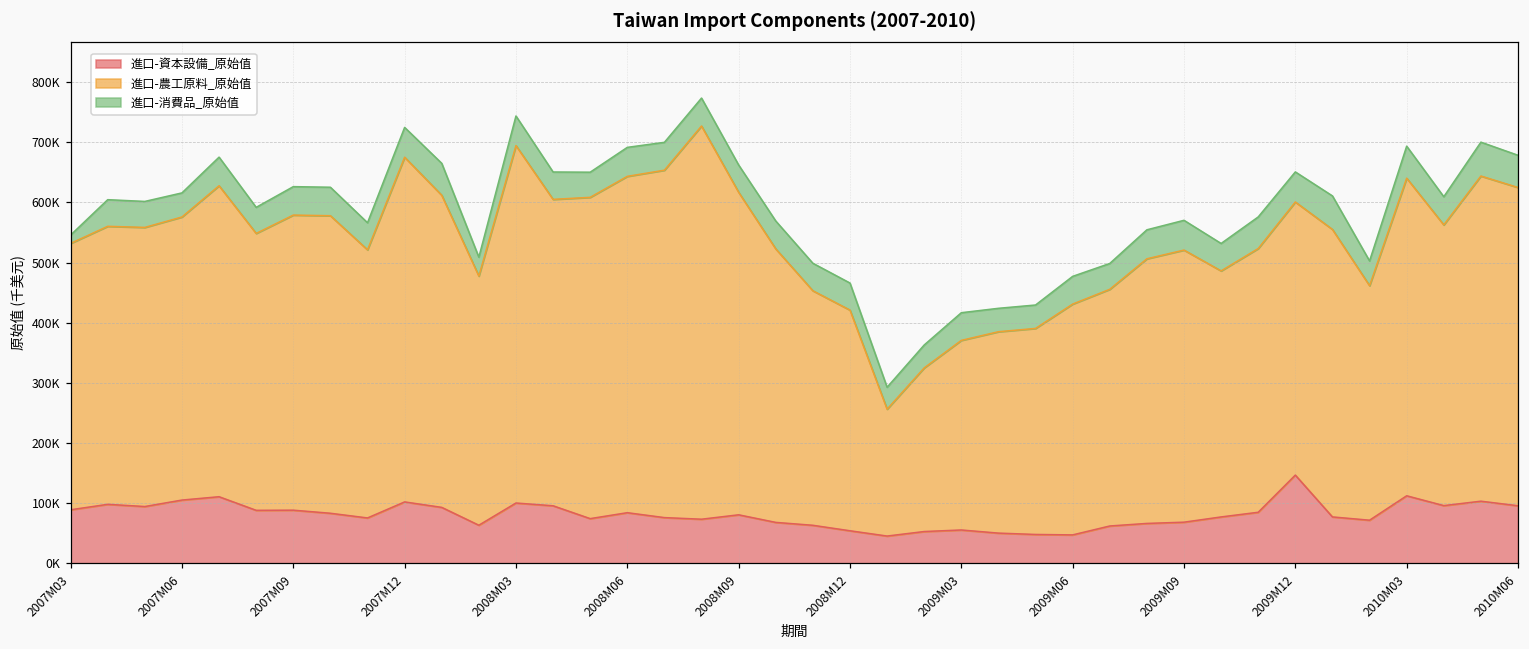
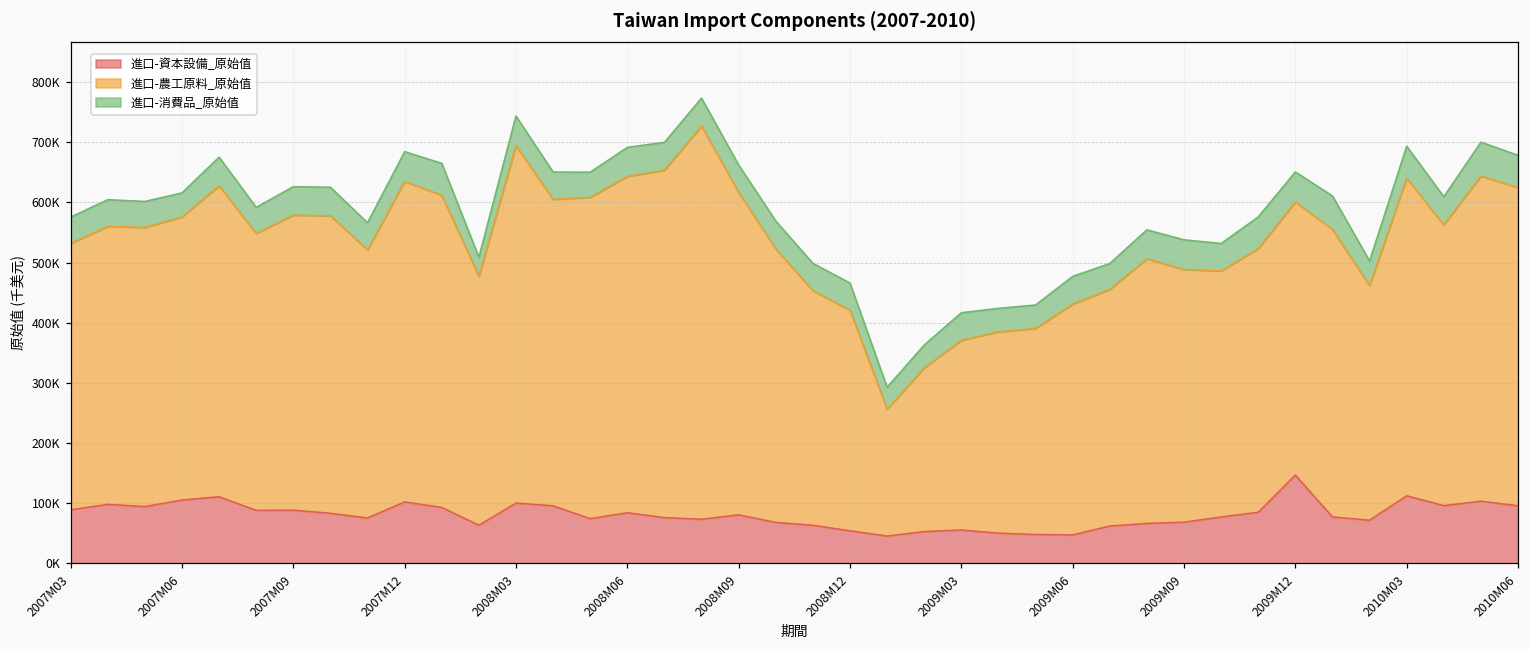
進口-消費品_原始值, 2007M03: 10000 -> 40000
進口-農工原料_原始值, 2007M12: 570000 -> 530000
進口-農工原料_原始值, 2009M09: 450000 -> 420000
